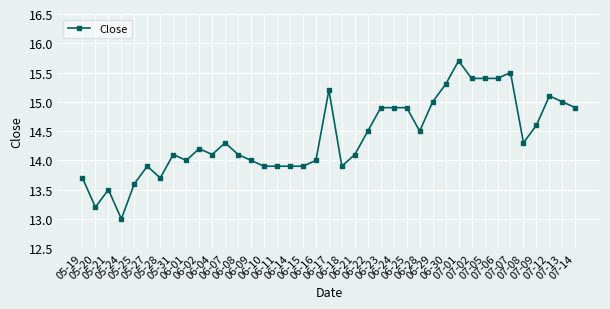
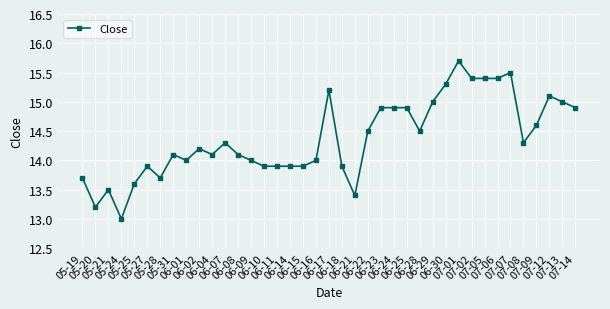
06-21: 14.1 -> 13.4
